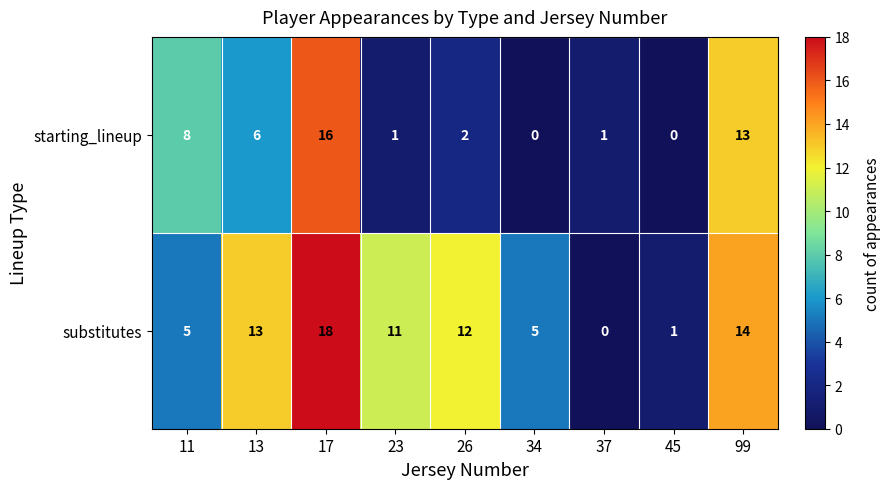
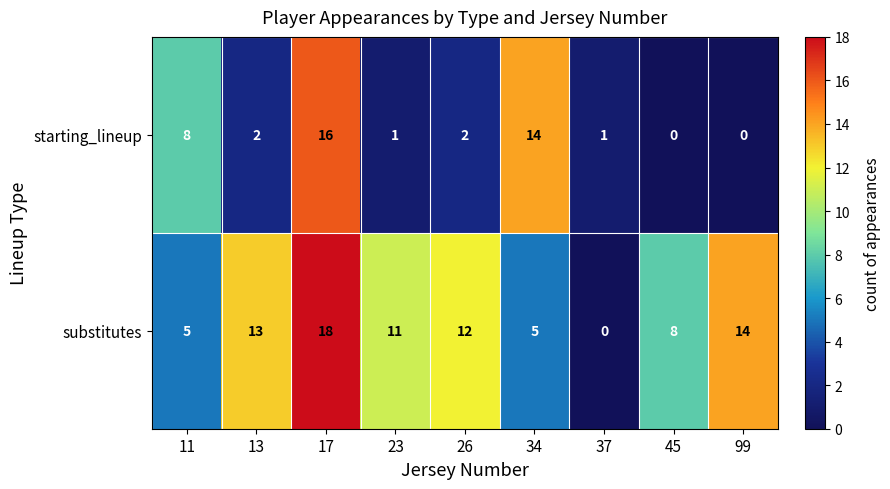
starting_lineup, 13: 6 -> 2
starting_lineup, 34: 0 -> 14
starting_lineup, 99: 13 -> 0
substitutes, 45: 1 -> 8
